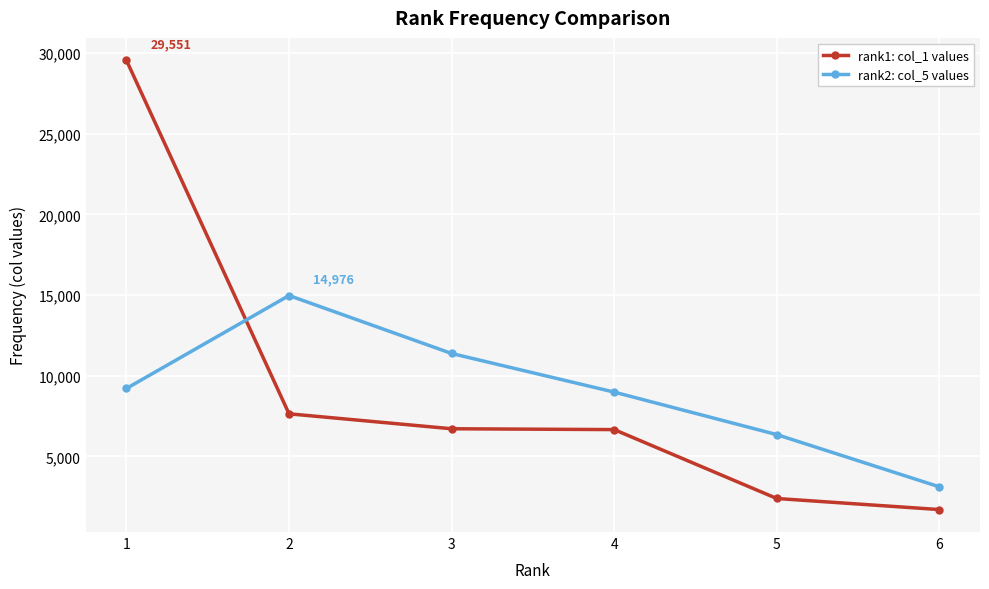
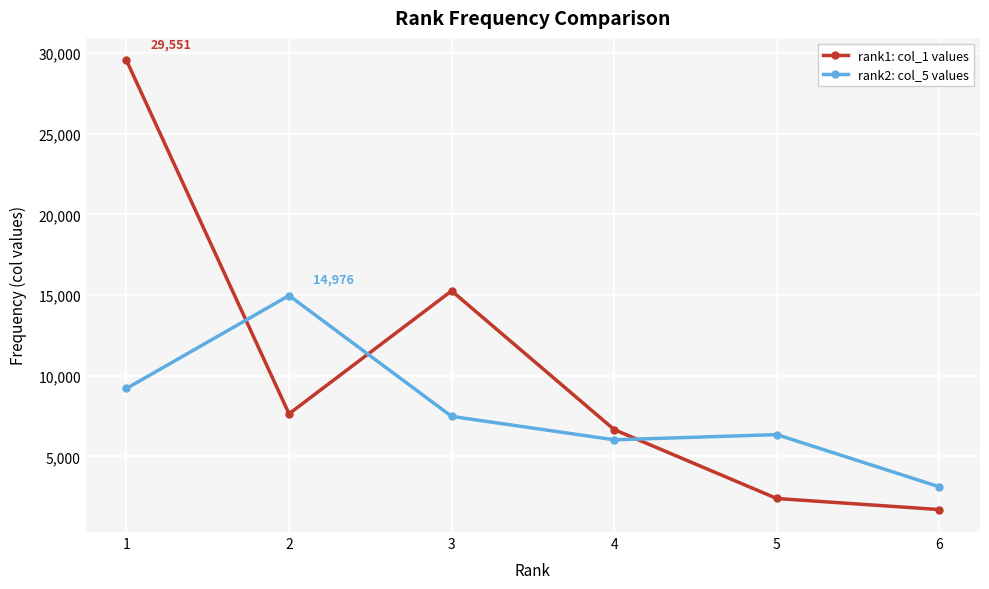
rank1: col_1 values, 3: 6,700 -> 15,300
rank2: col_5 values, 3: 11,400 -> 7,500
rank2: col_5 values, 4: 9,000 -> 6,000
